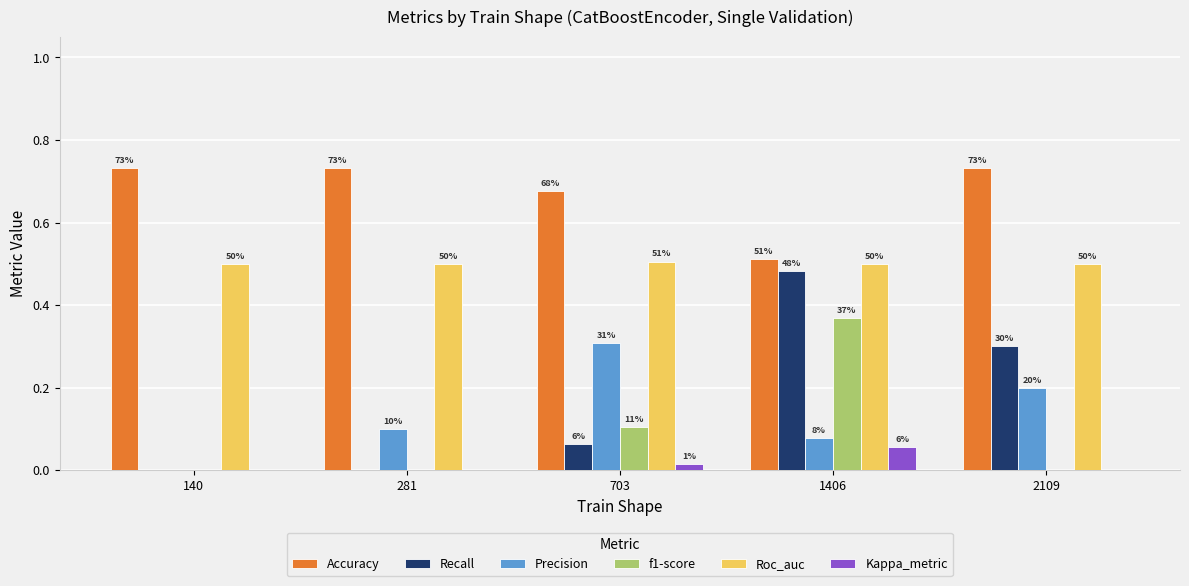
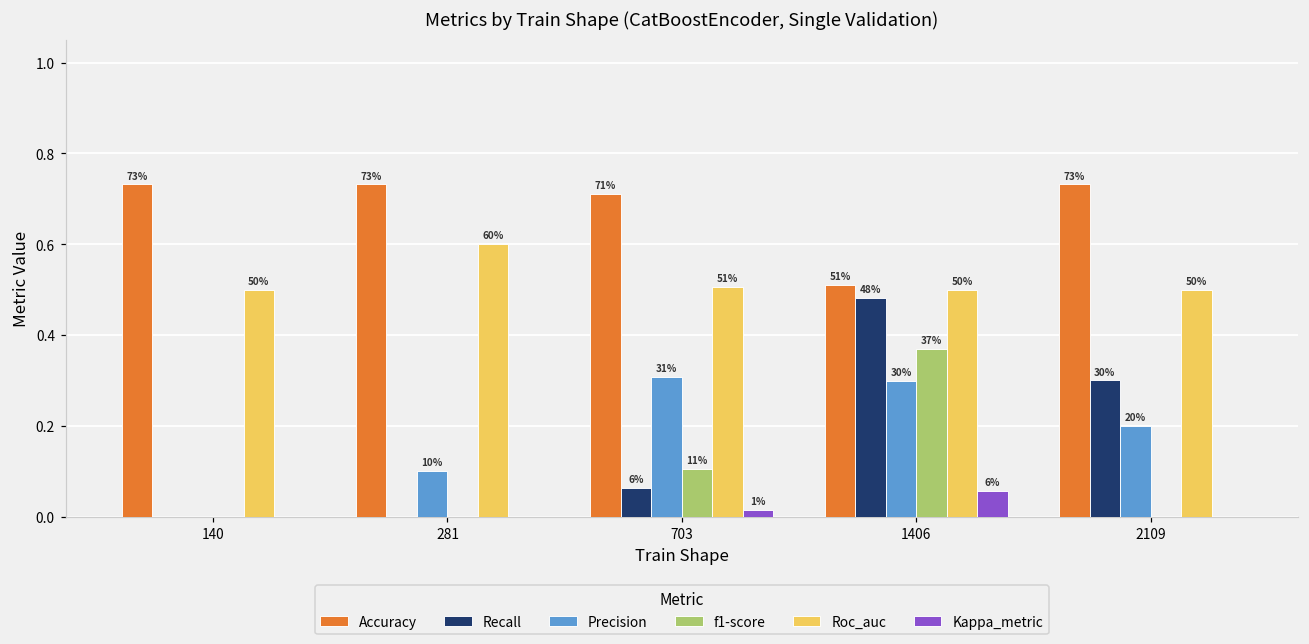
Roc_auc, 281: 50% -> 60%
Accuracy, 703: 68% -> 71%
Precision, 1406: 8% -> 30%
